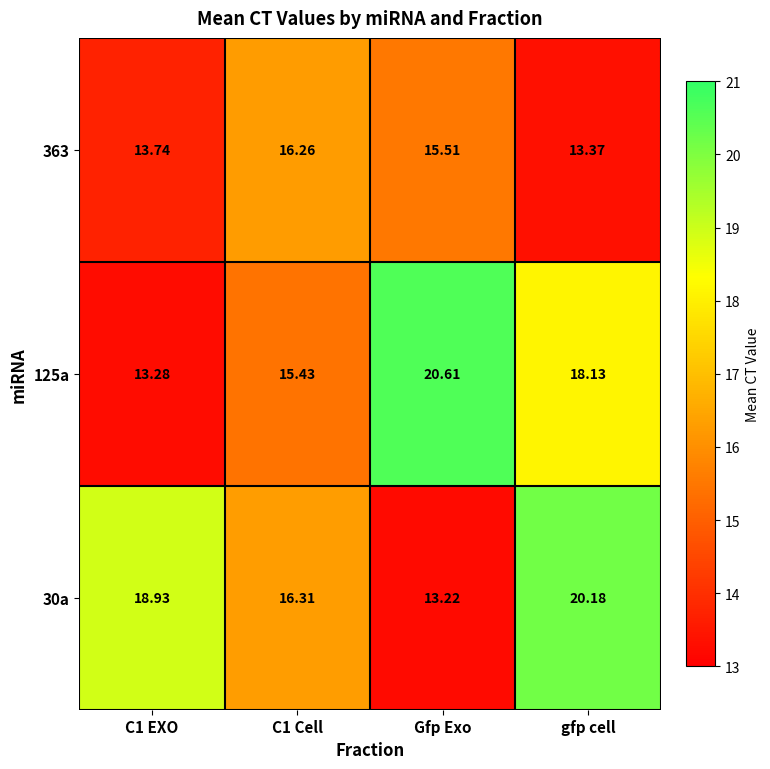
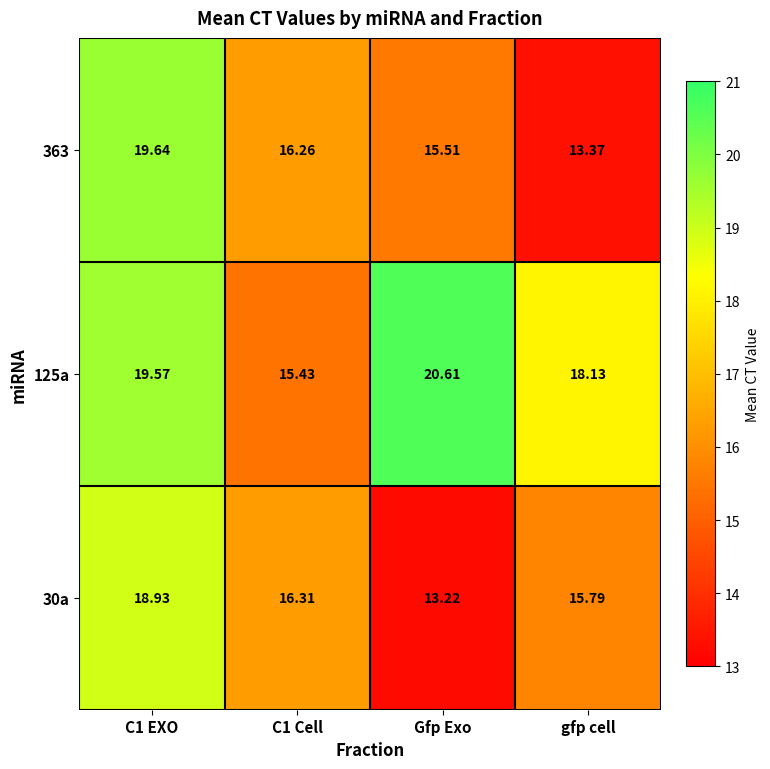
363, C1 EXO: 13.74 -> 19.64
125a, C1 EXO: 13.28 -> 19.57
30a, gfp cell: 20.18 -> 15.79
